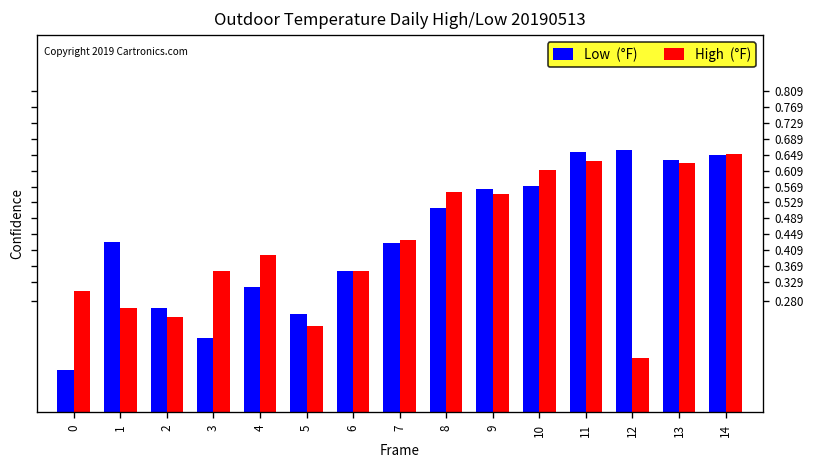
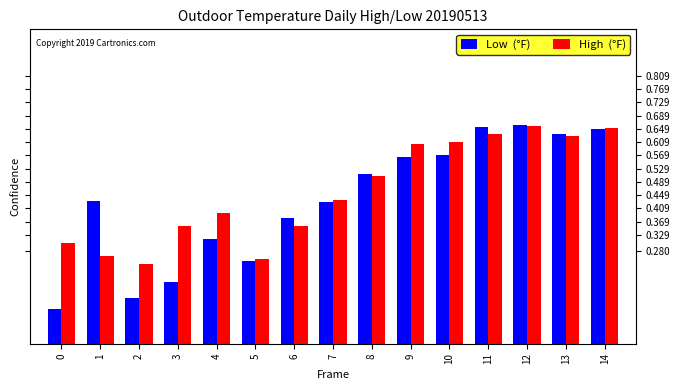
Low (°F), 2: 0.26 -> 0.14
High (°F), 5: 0.22 -> 0.26
Low (°F), 6: 0.36 -> 0.38
High (°F), 8: 0.56 -> 0.51
High (°F), 9: 0.55 -> 0.61
High (°F), 12: 0.14 -> 0.66
